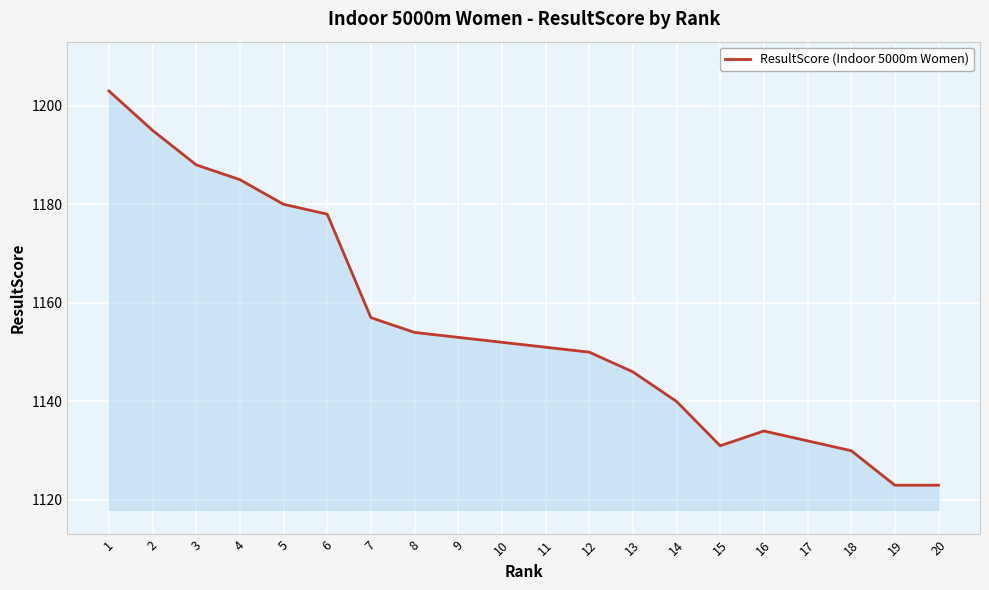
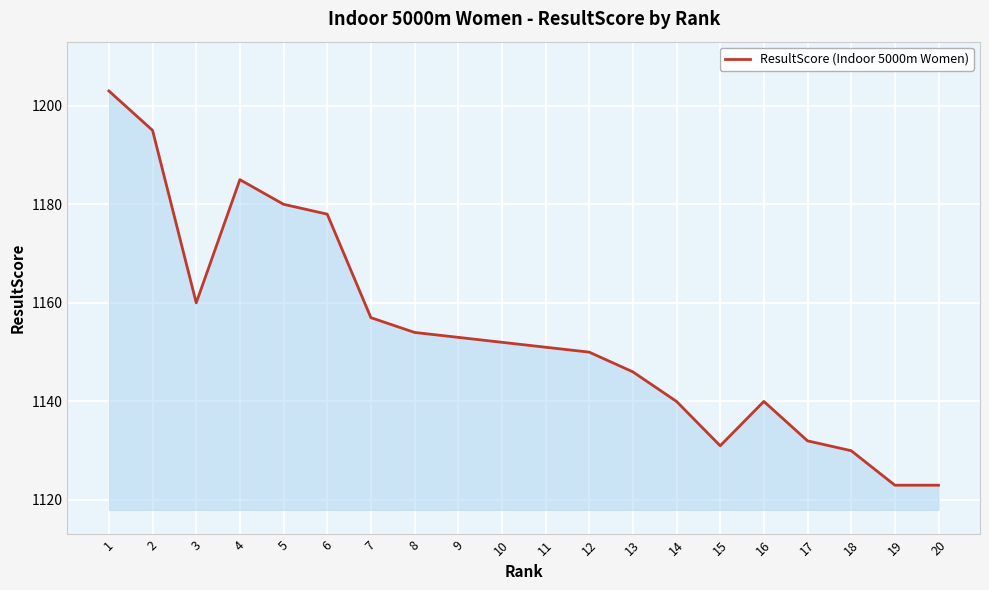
3: 1188 -> 1160
16: 1134 -> 1140
